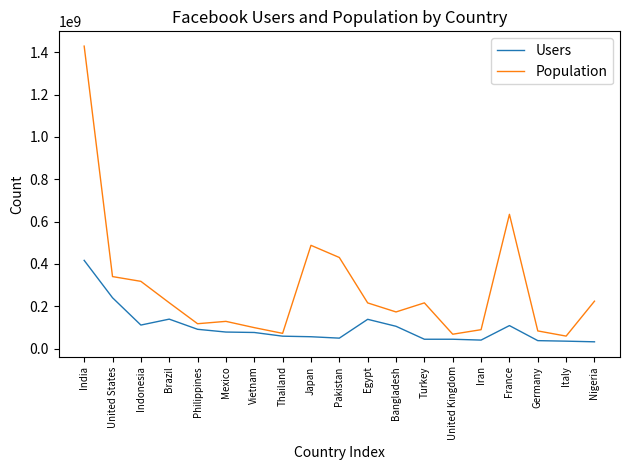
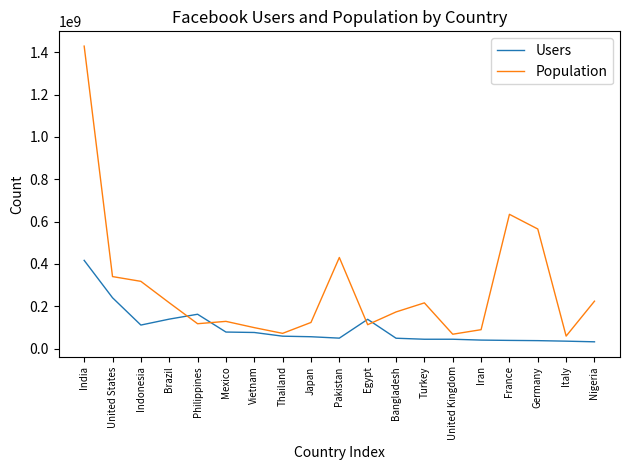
Users, Philippines: 90000000 -> 160000000
Population, Japan: 490000000 -> 120000000
Population, Egypt: 220000000 -> 110000000
Users, Bangladesh: 110000000 -> 50000000
Users, France: 110000000 -> 40000000
Population, Germany: 80000000 -> 560000000
